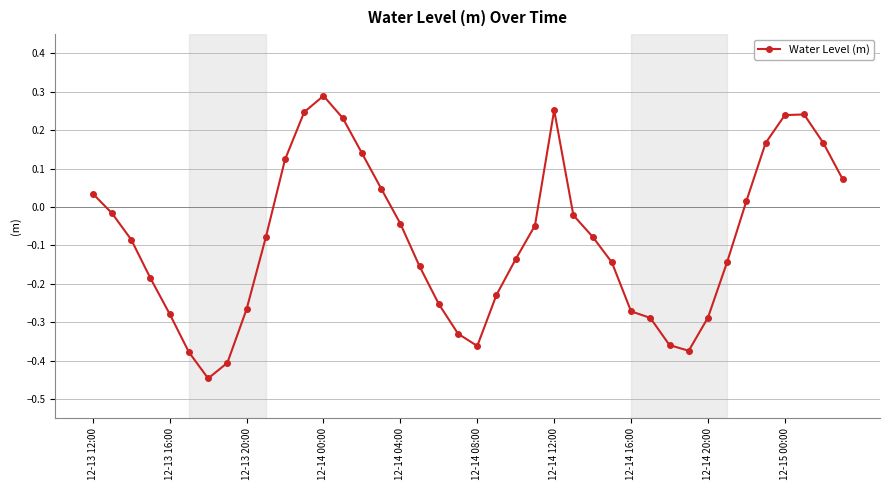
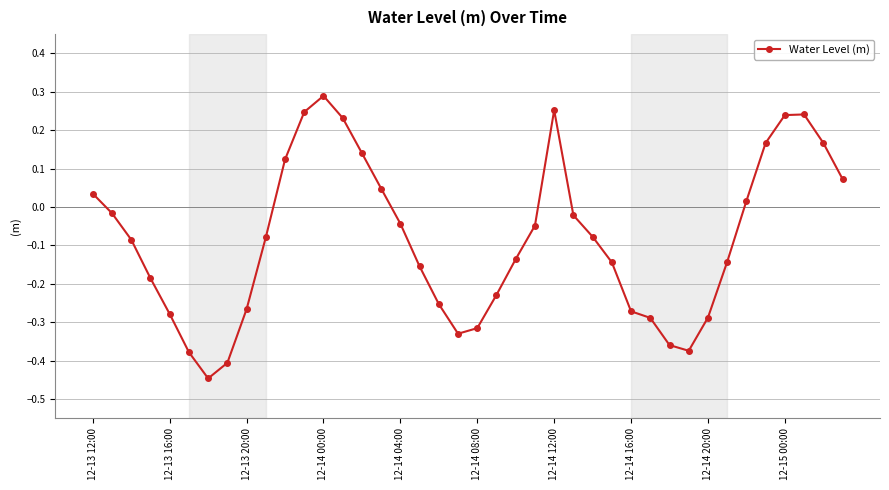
12-14 08:00: -0.36 -> -0.32
